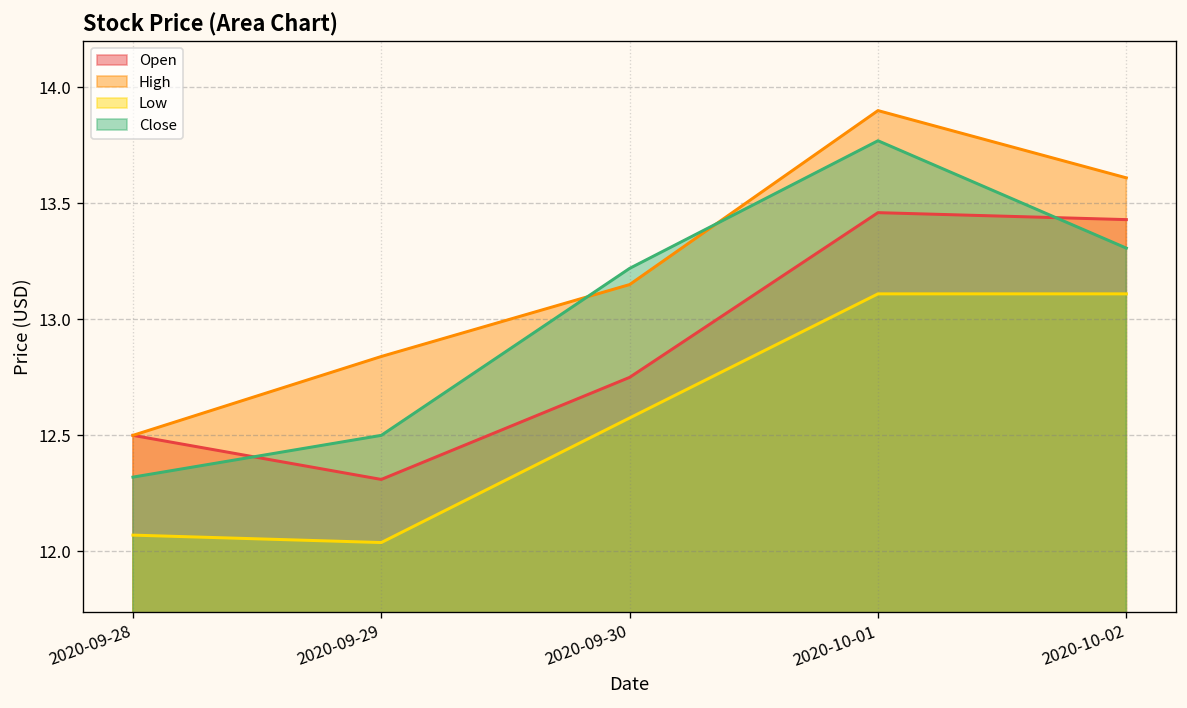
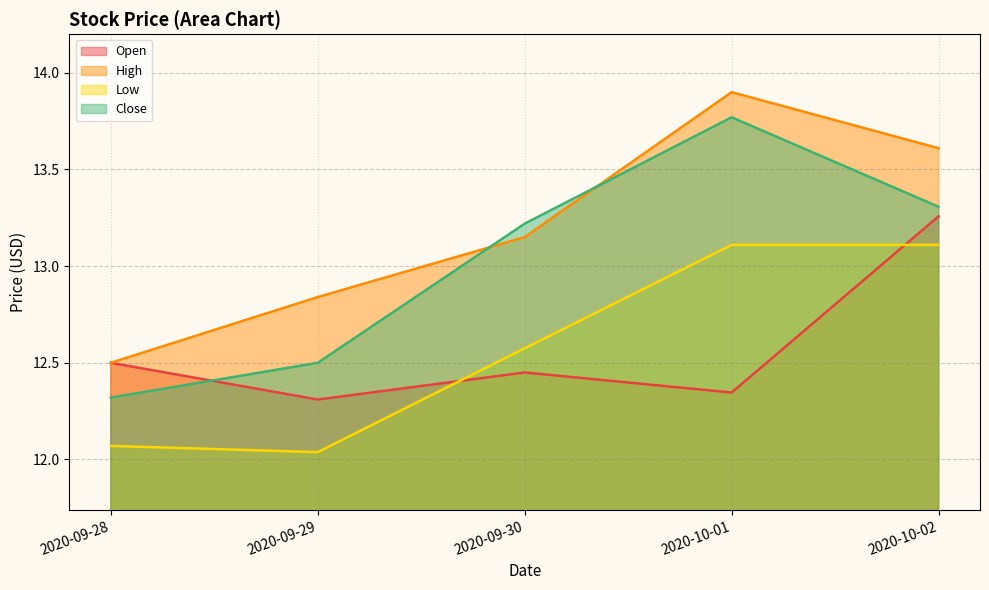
Open, 2020-09-30: 12.75 -> 12.45
Open, 2020-10-01: 13.46 -> 12.35
Open, 2020-10-02: 13.43 -> 13.26
